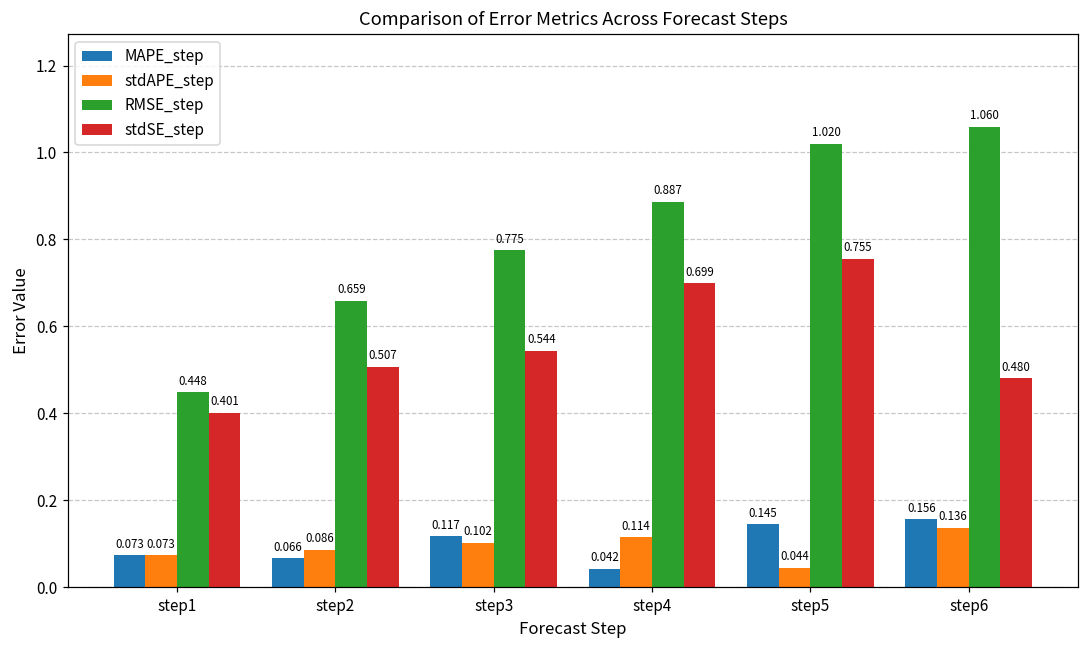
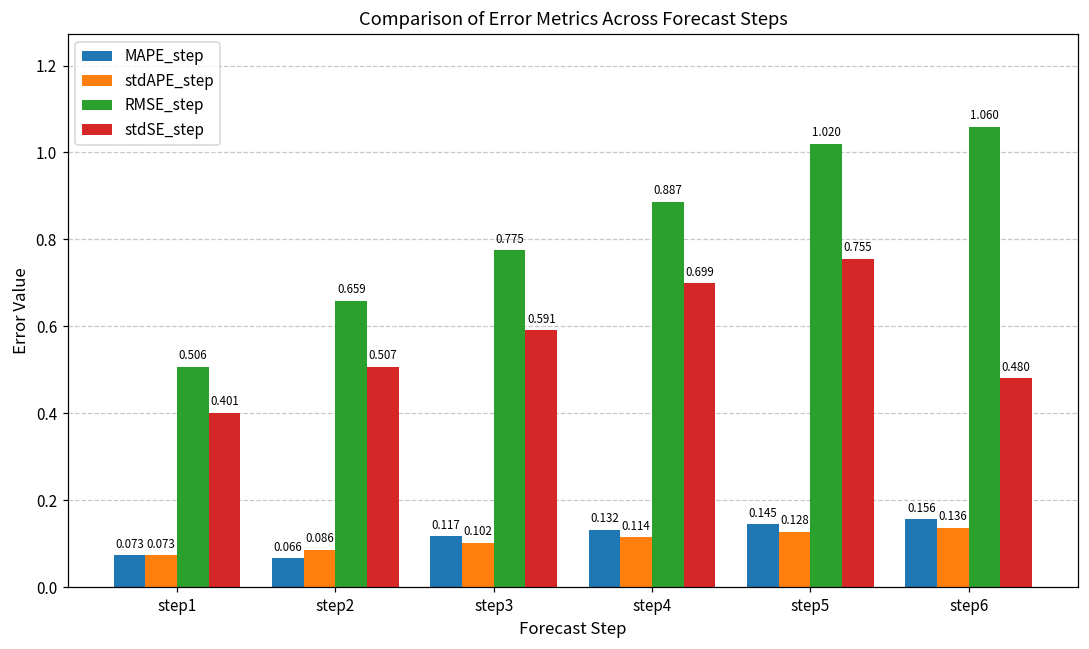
RMSE_step, step1: 0.448 -> 0.506
stdSE_step, step3: 0.544 -> 0.591
MAPE_step, step4: 0.042 -> 0.132
stdAPE_step, step5: 0.044 -> 0.128
